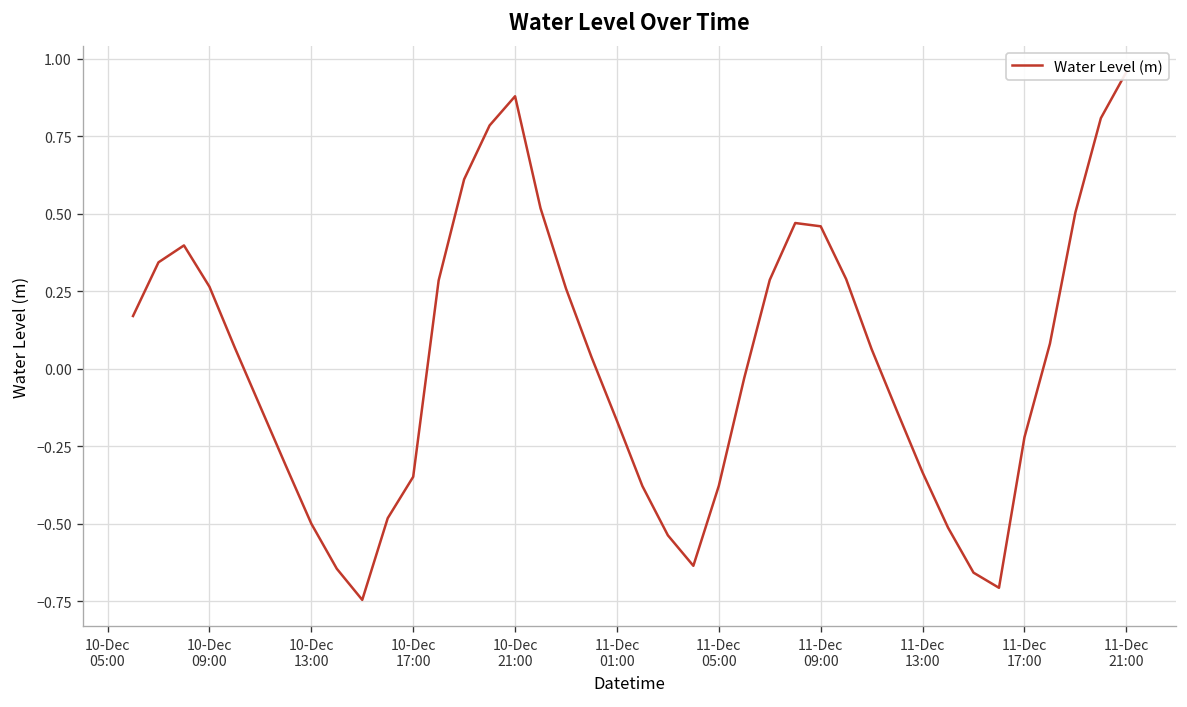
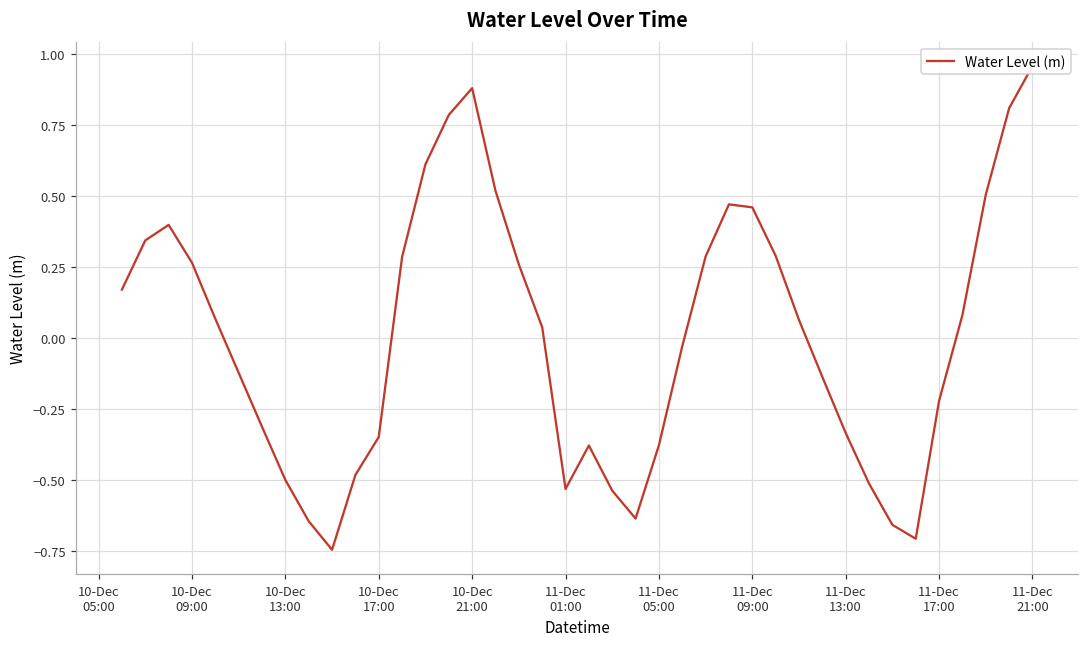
11-Dec 01:00: -0.17 -> -0.53
